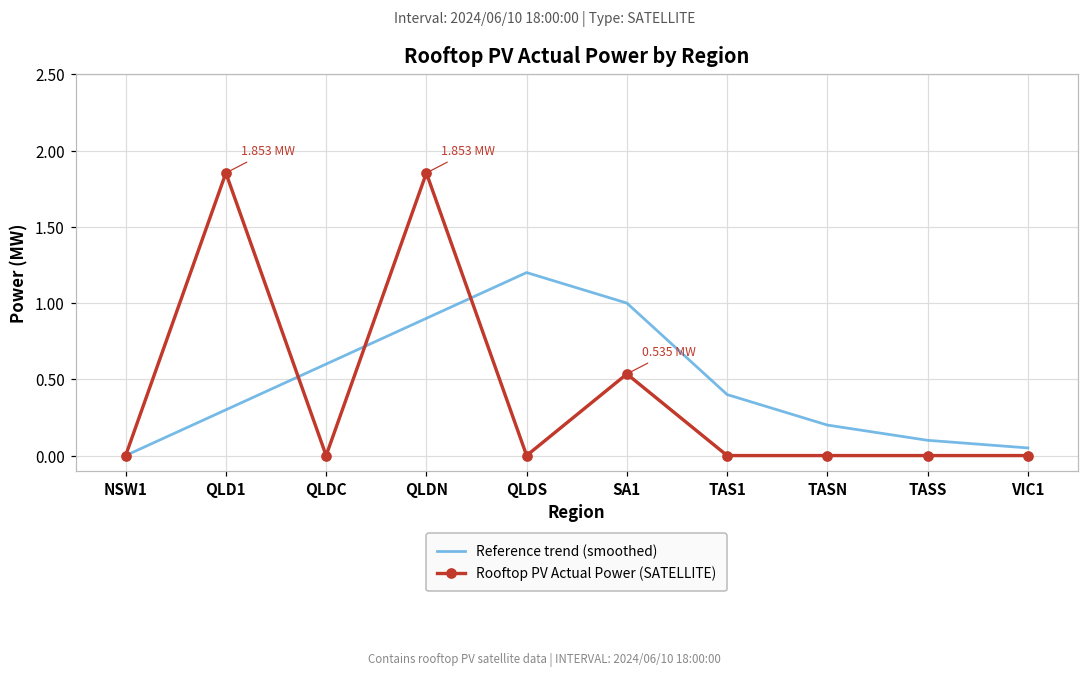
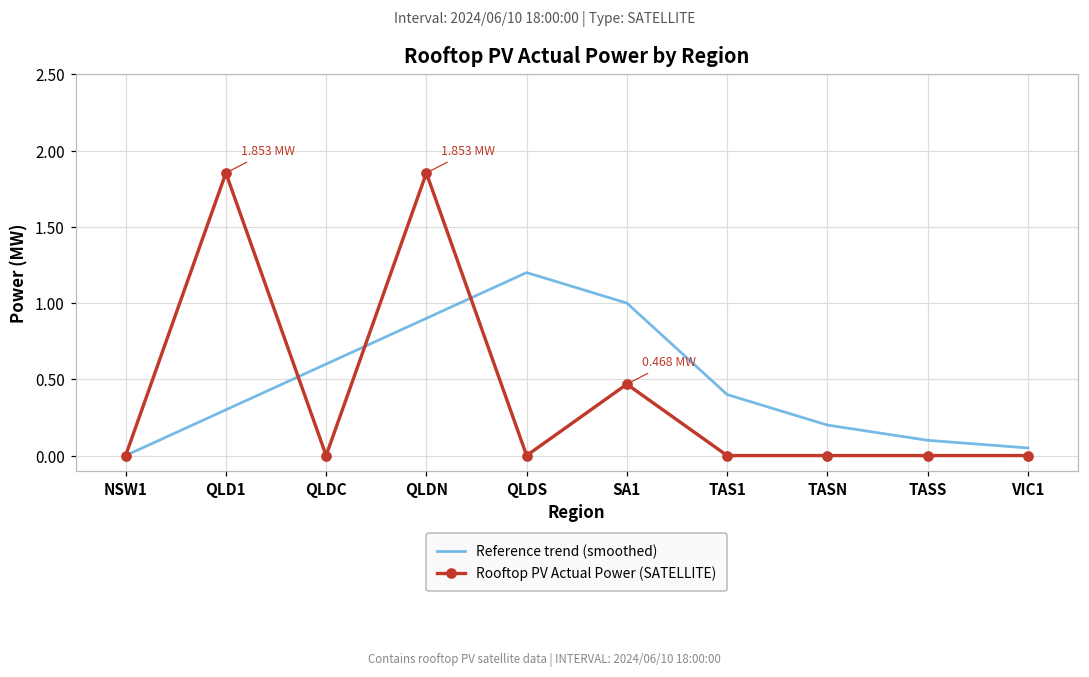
Rooftop PV Actual Power (SATELLITE), SA1: 0.535 -> 0.468
